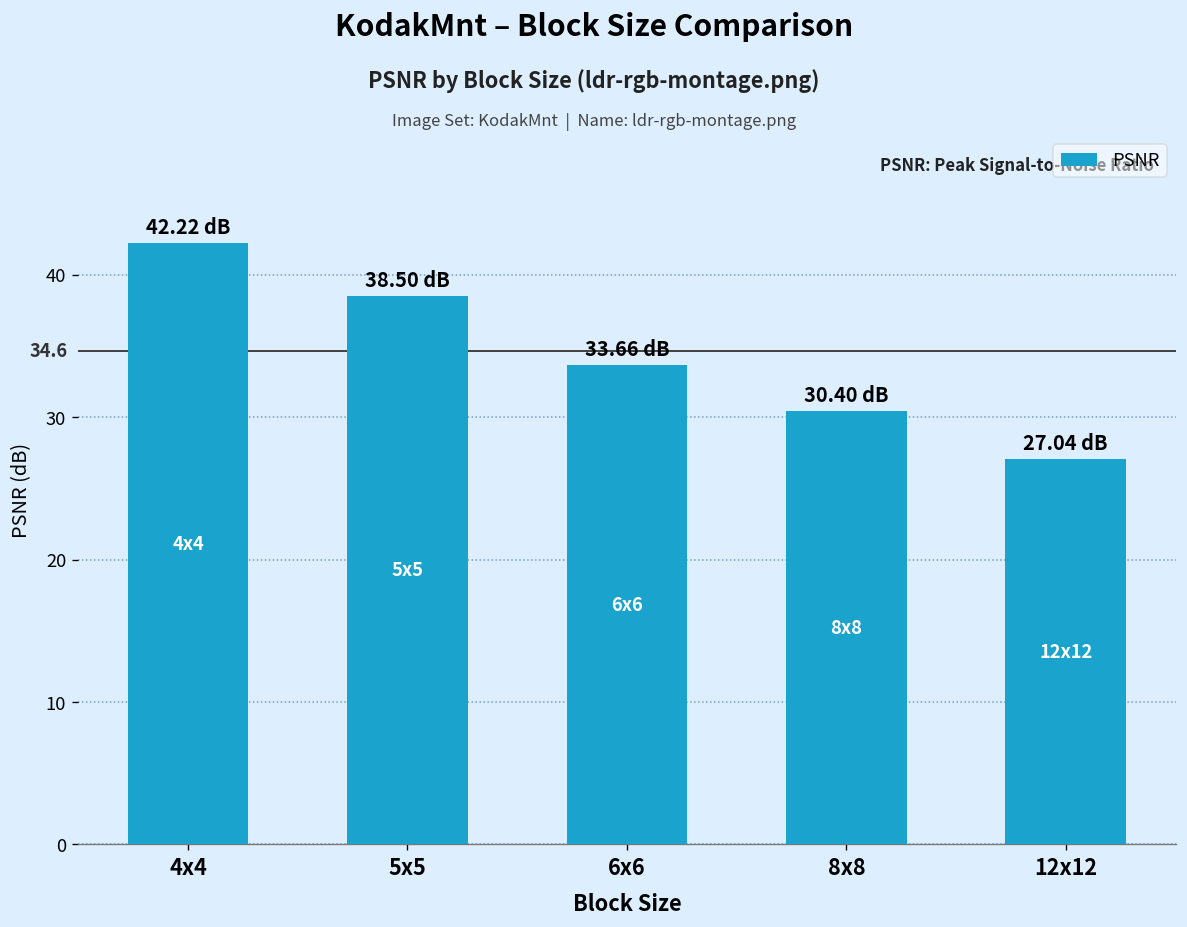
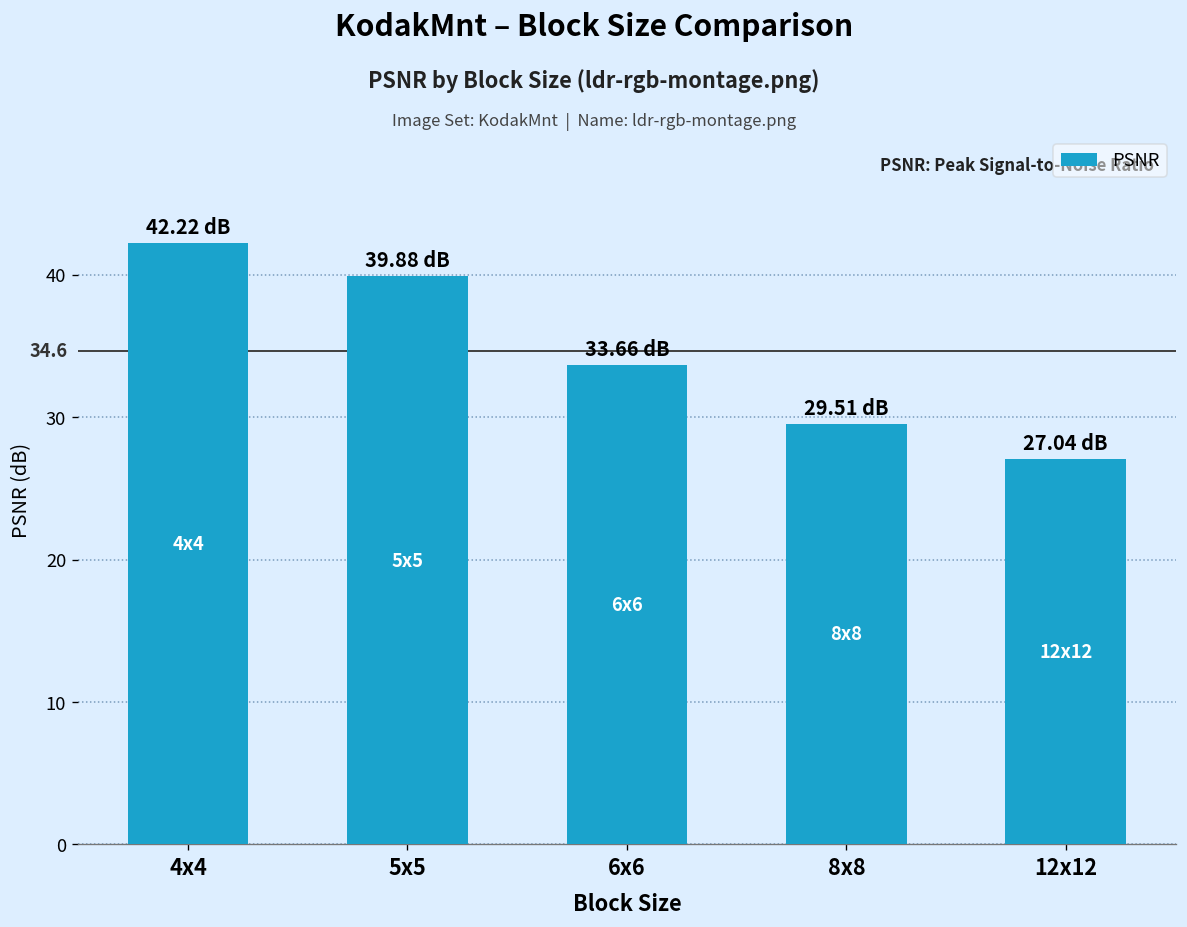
5x5: 38.50 -> 39.88
8x8: 30.40 -> 29.51
